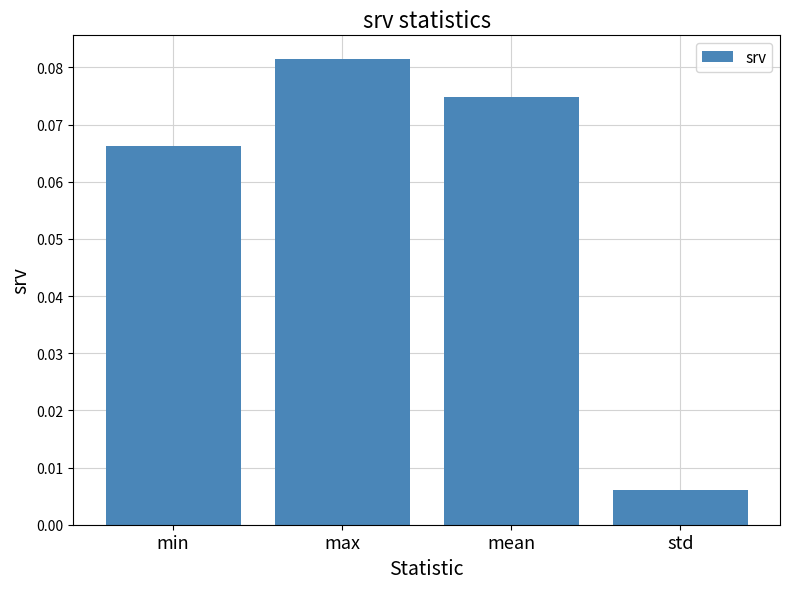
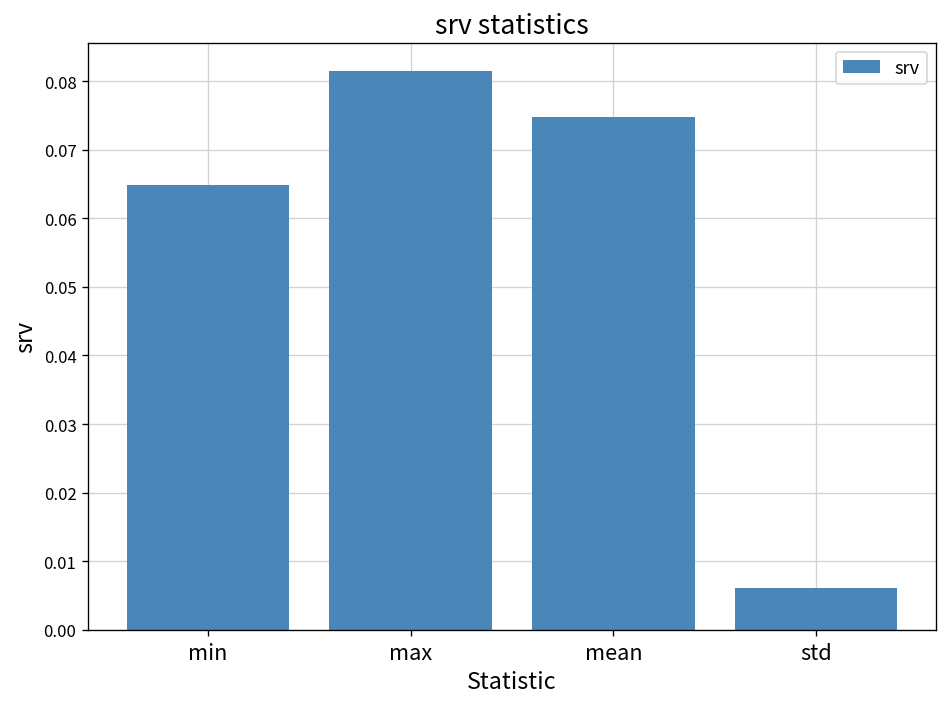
min: 0.066 -> 0.065
